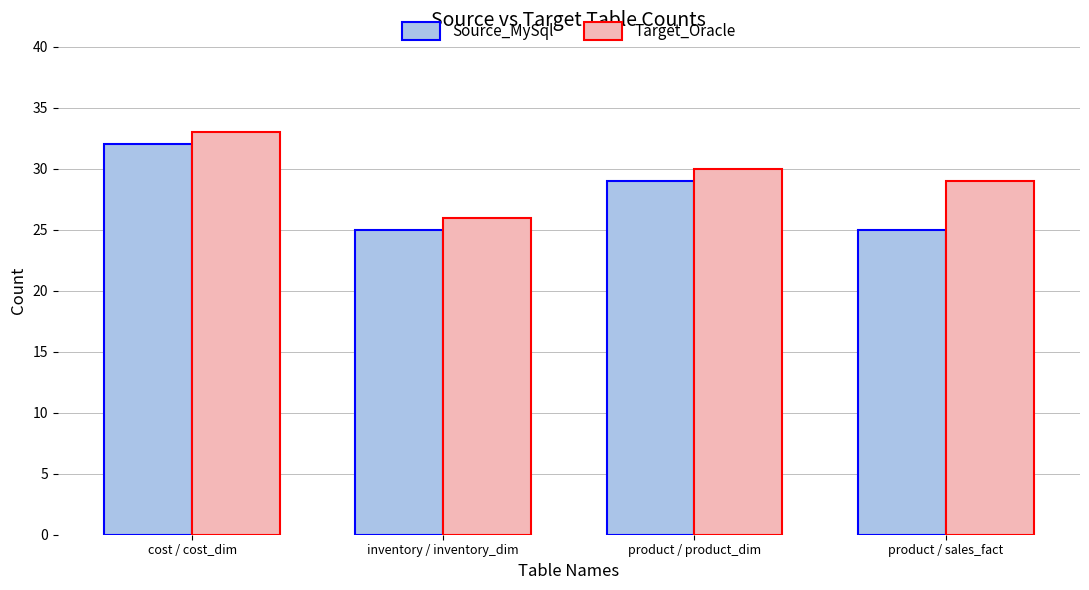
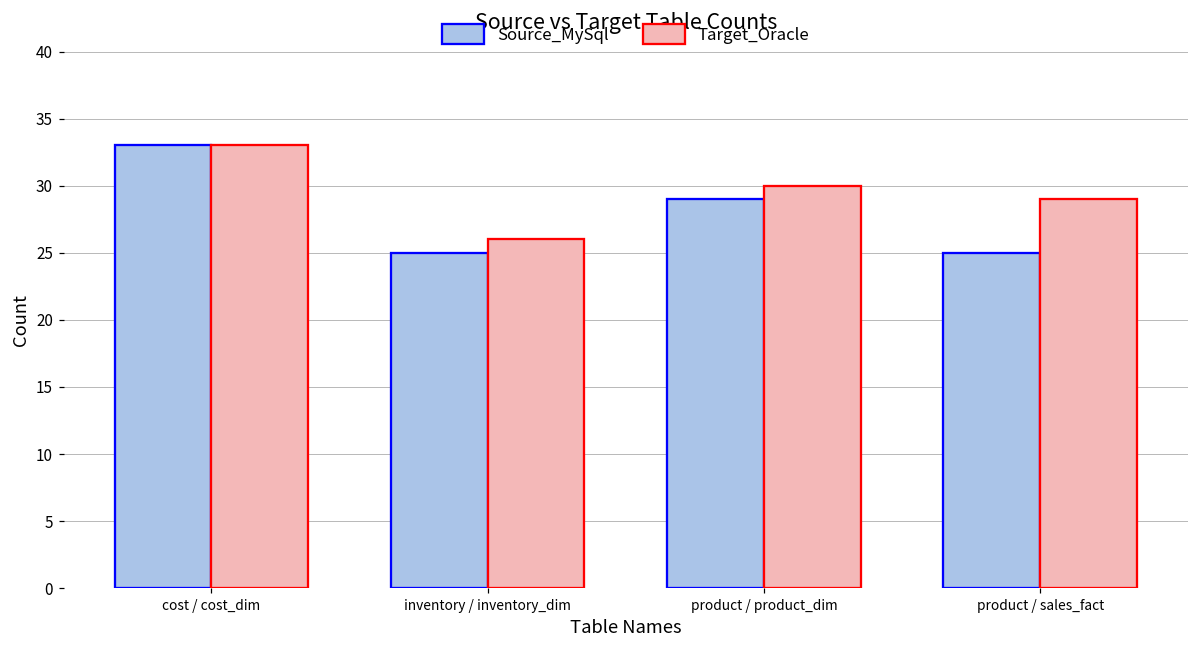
Source_MySql, cost / cost_dim: 32 -> 33
